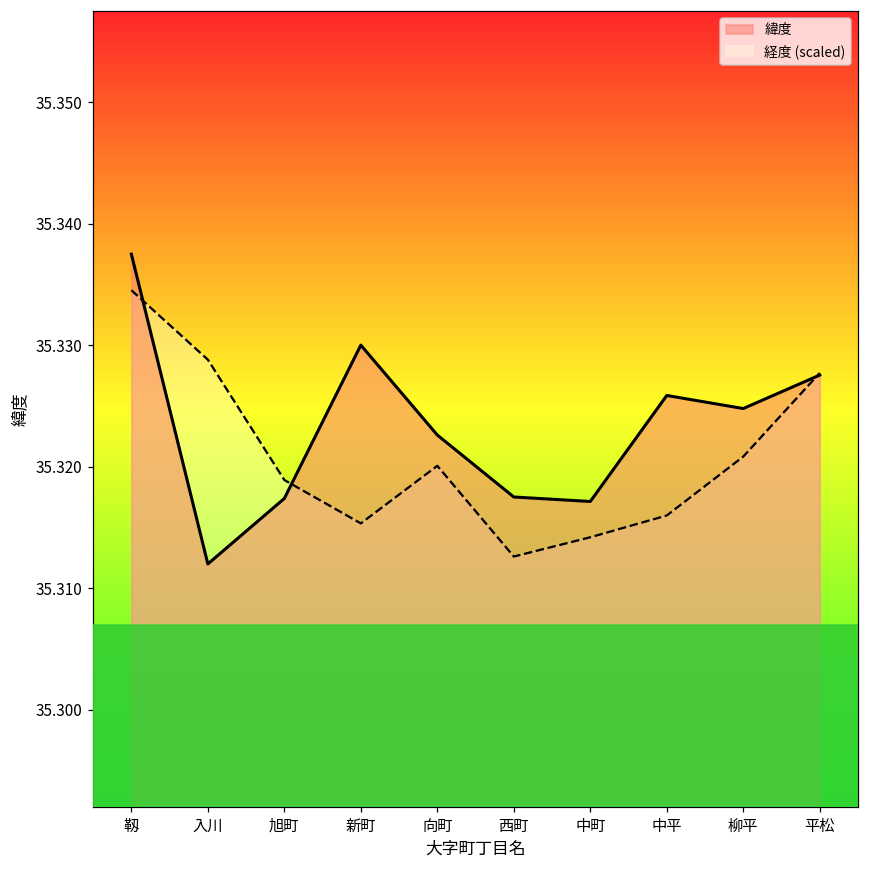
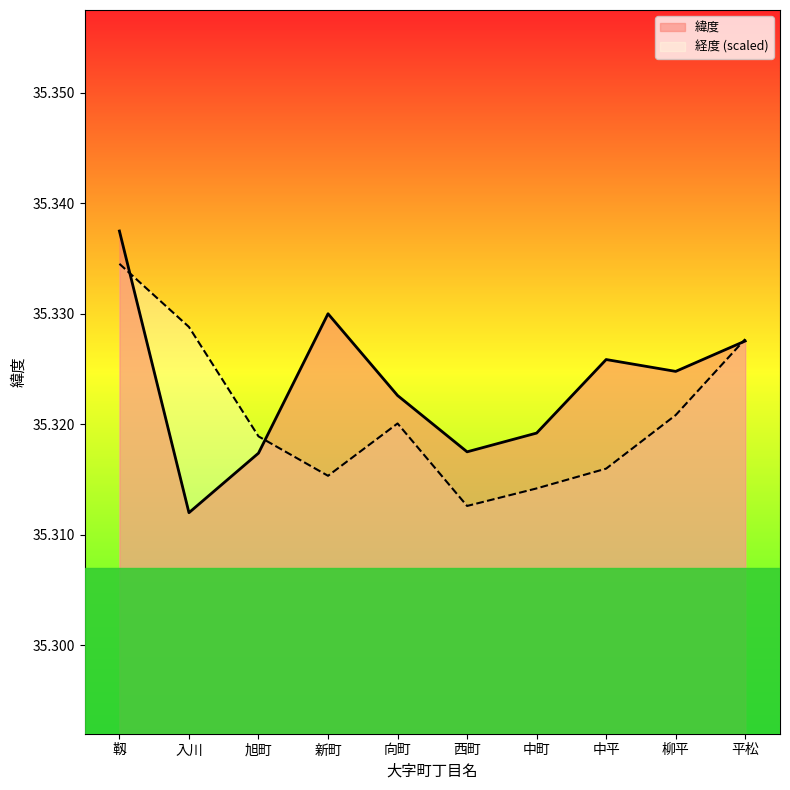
緯度, 中町: 35.3171 -> 35.3192
